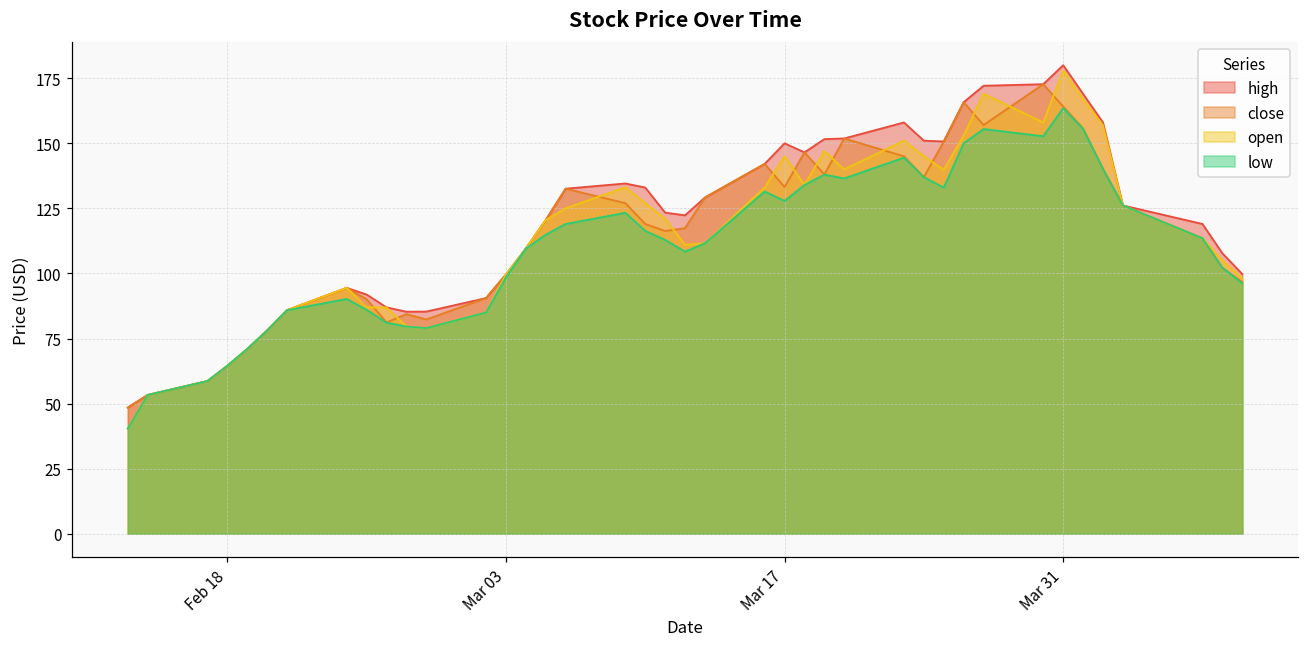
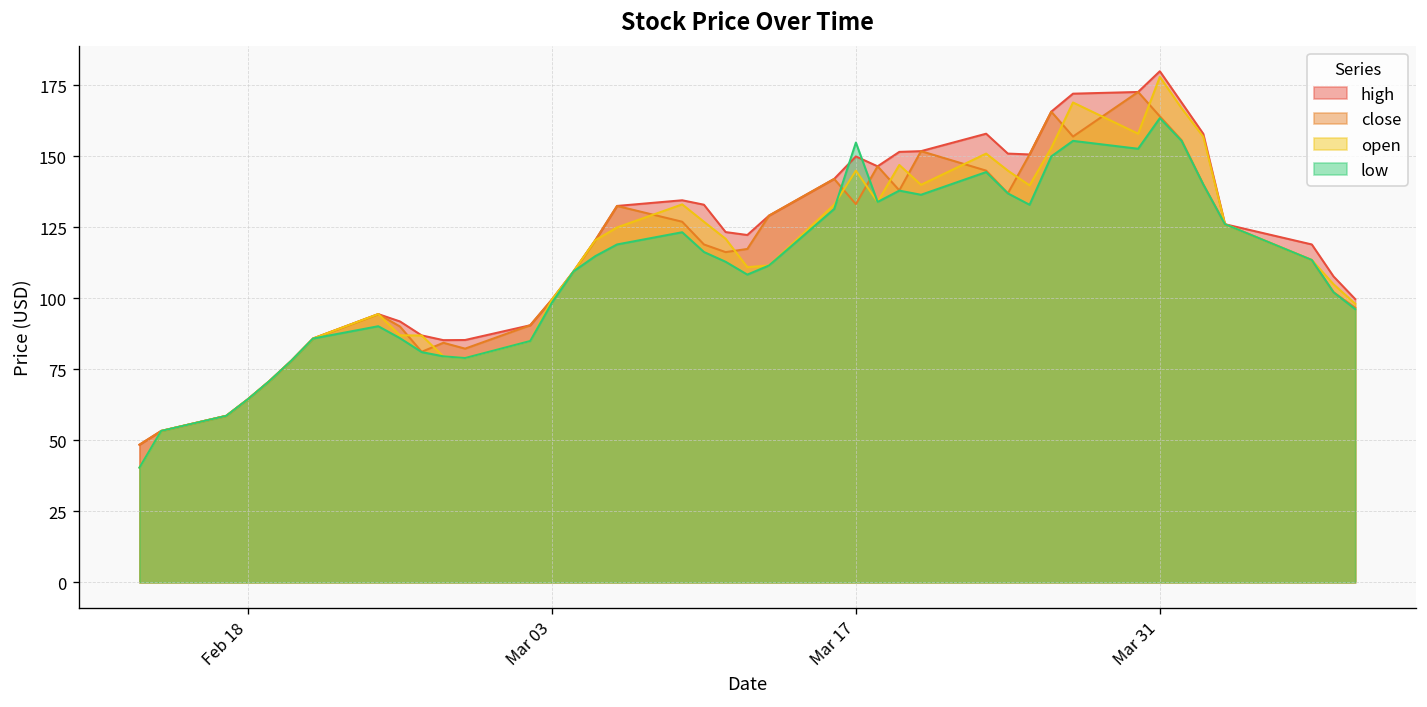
low, Mar 17: 128 -> 155
